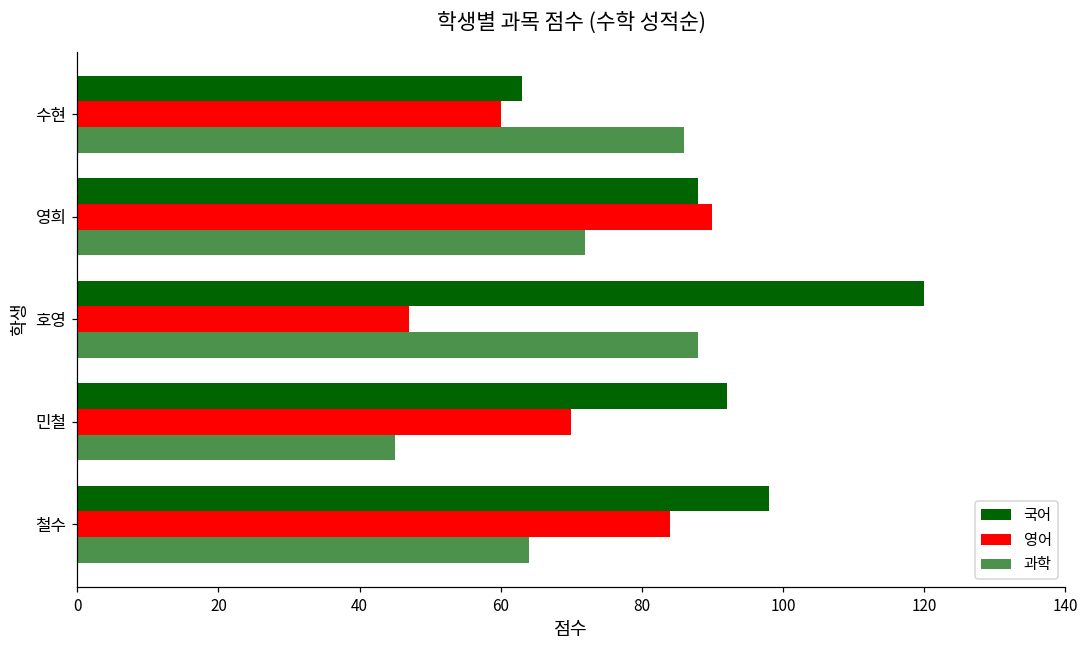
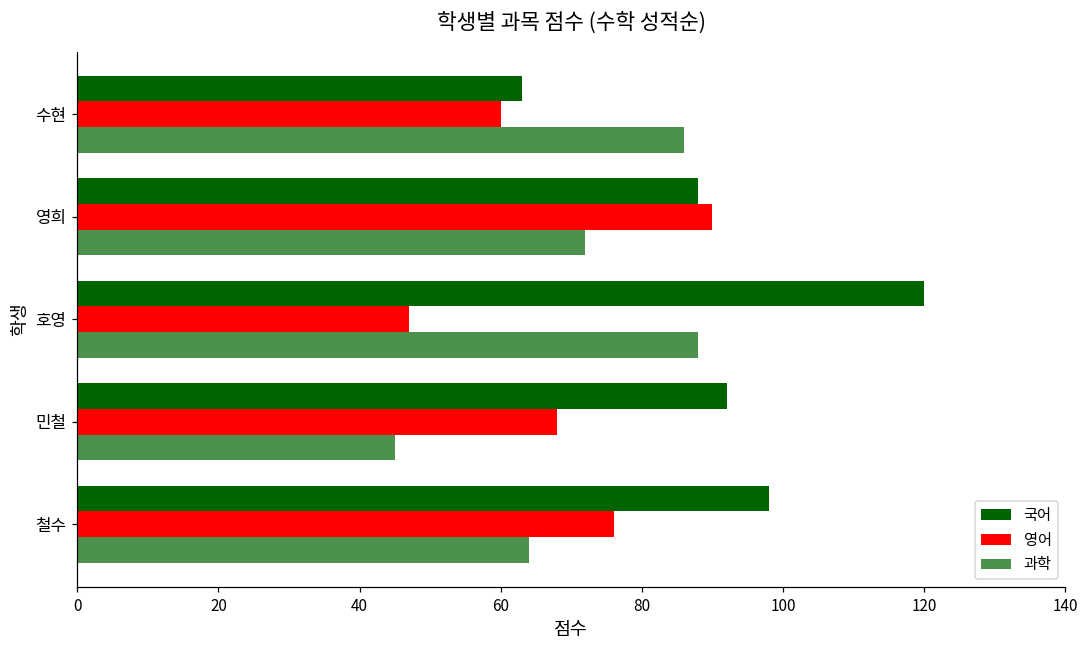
영어, 민철: 70 -> 68
영어, 철수: 84 -> 76
